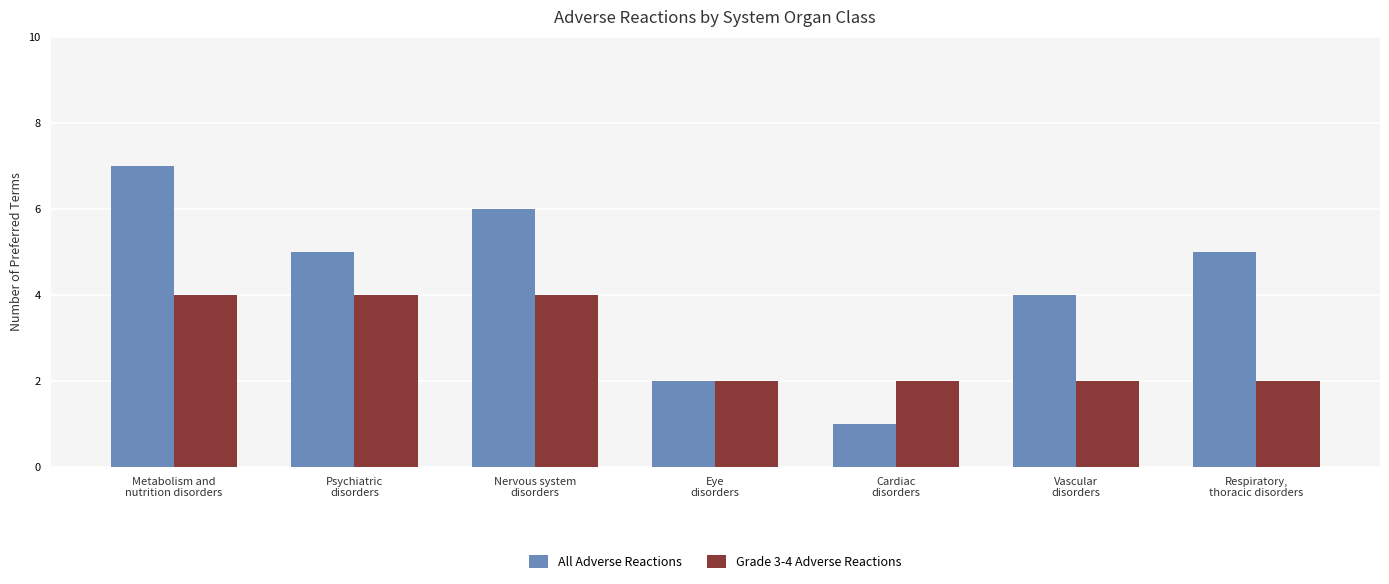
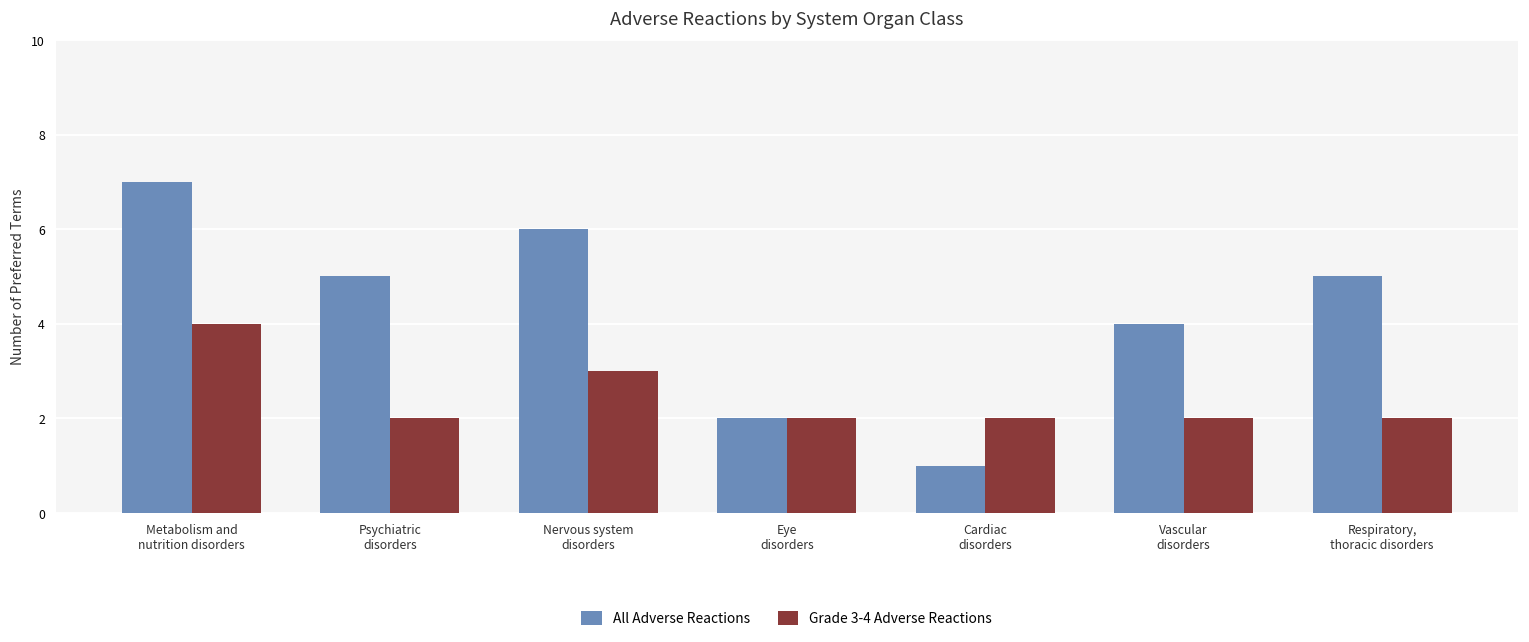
Grade 3-4 Adverse Reactions, Psychiatric disorders: 4 -> 2
Grade 3-4 Adverse Reactions, Nervous system disorders: 4 -> 3
